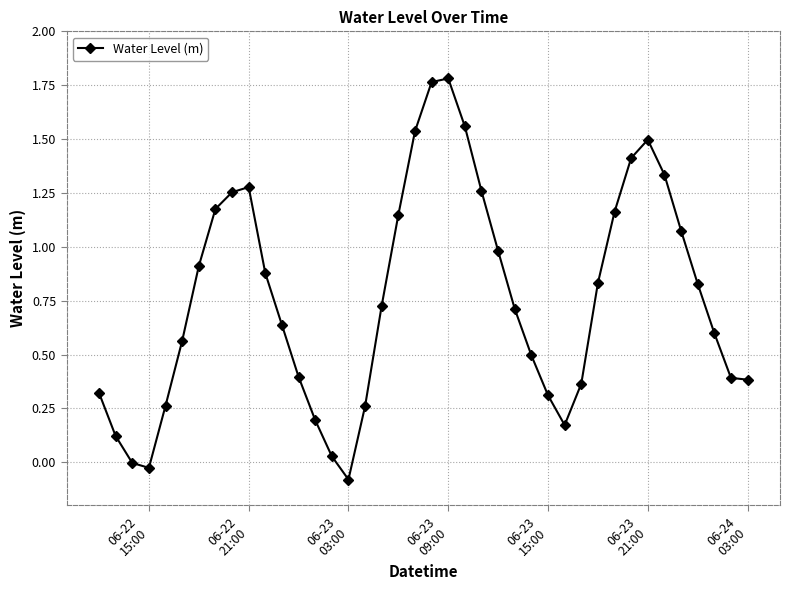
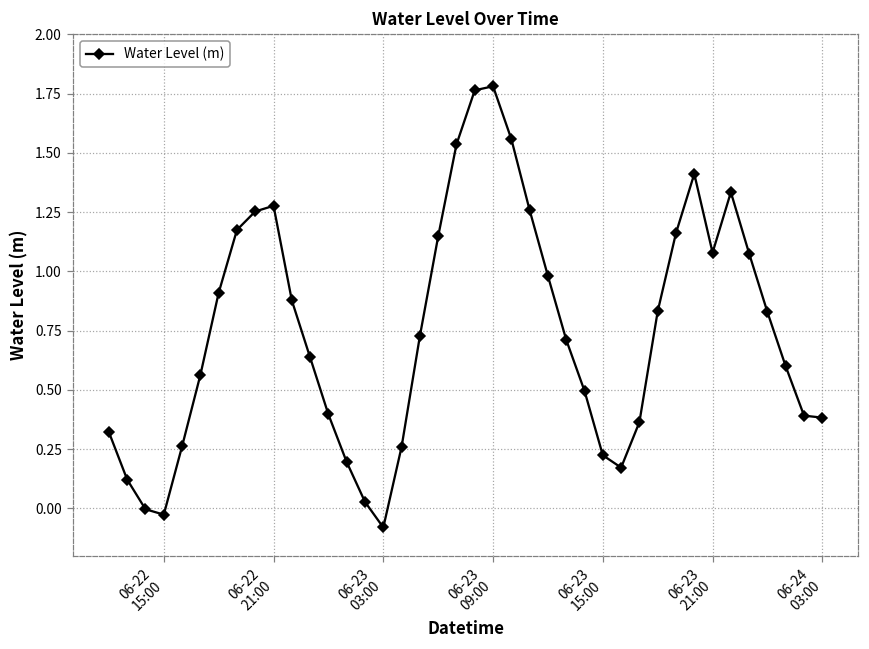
06-23 15:00: 0.31 -> 0.22
06-23 21:00: 1.50 -> 1.08
